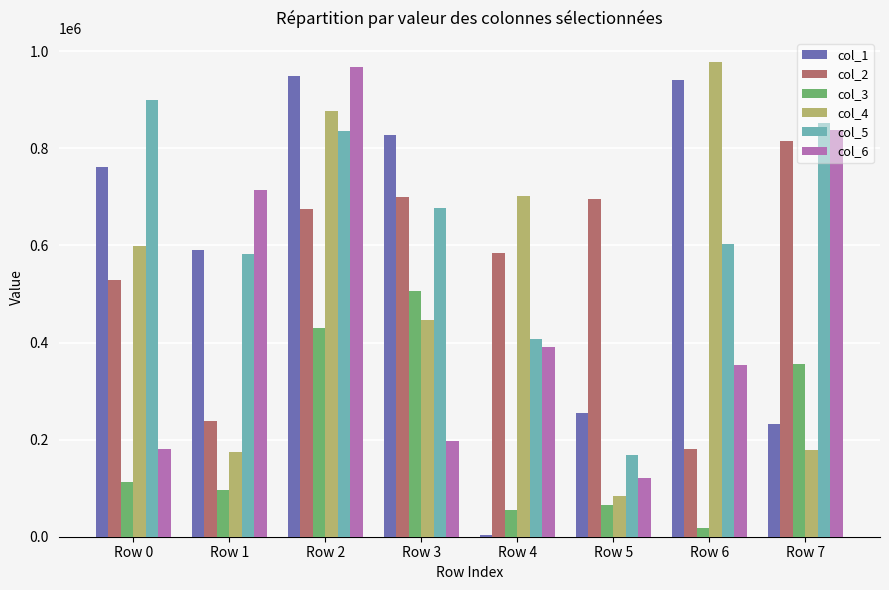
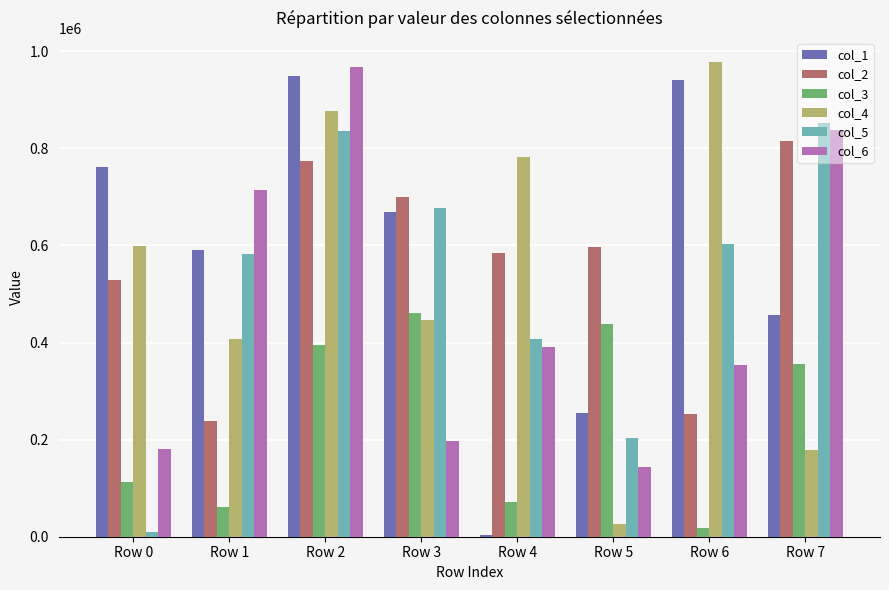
col_5, Row 0: 900000 -> 10000
col_3, Row 1: 100000 -> 60000
col_4, Row 1: 170000 -> 410000
col_2, Row 2: 670000 -> 770000
col_3, Row 2: 430000 -> 400000
col_1, Row 3: 830000 -> 670000
col_3, Row 3: 510000 -> 460000
col_3, Row 4: 50000 -> 70000
col_4, Row 4: 700000 -> 780000
col_2, Row 5: 700000 -> 600000
col_3, Row 5: 70000 -> 440000
col_4, Row 5: 80000 -> 30000
col_5, Row 5: 170000 -> 200000
col_6, Row 5: 120000 -> 140000
col_2, Row 6: 180000 -> 250000
col_1, Row 7: 230000 -> 460000
